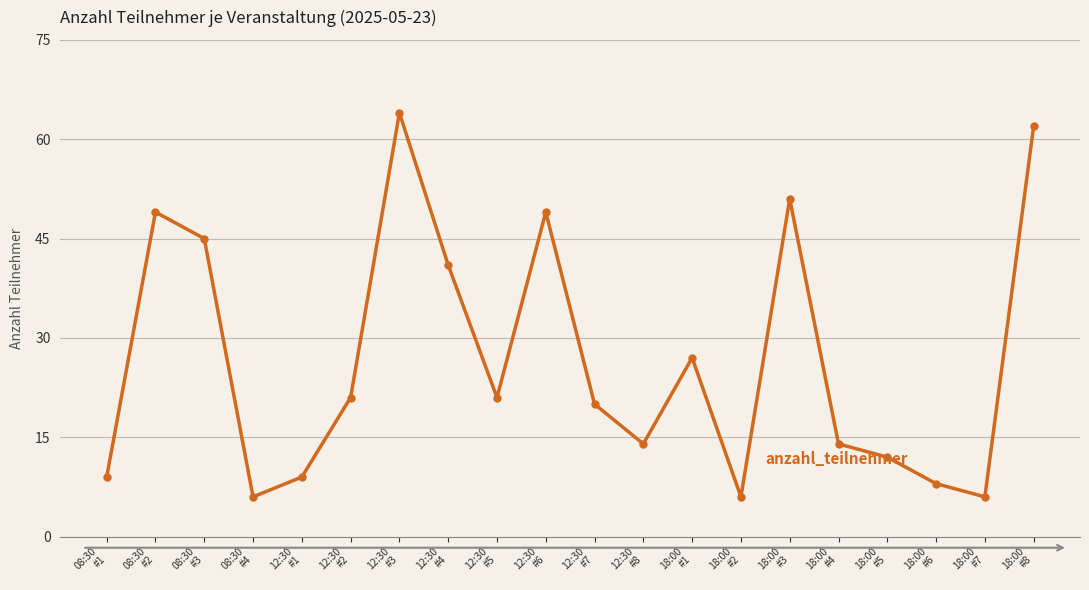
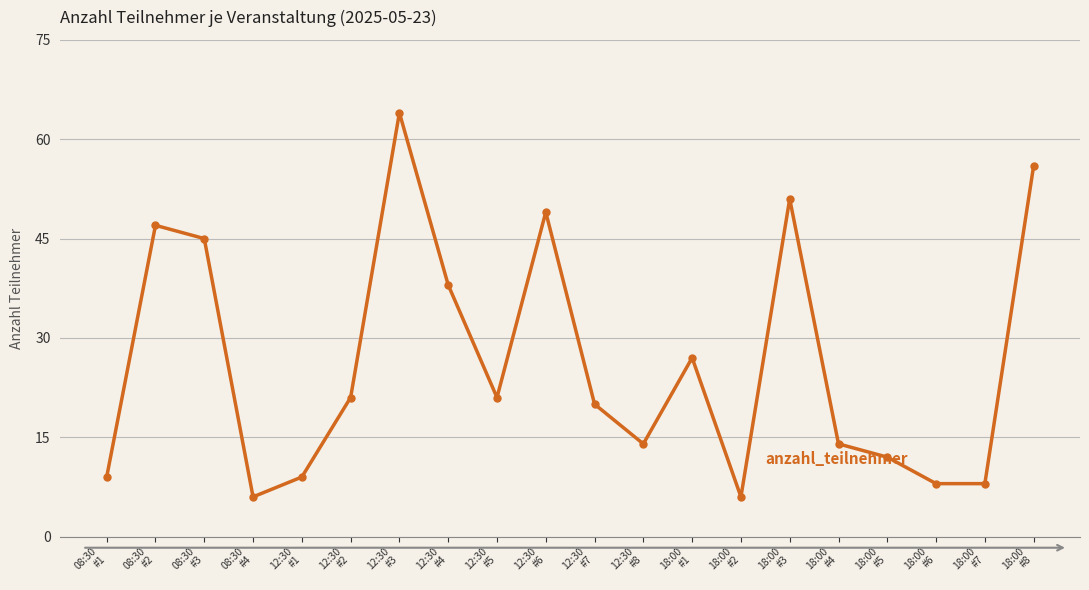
08:30 #2: 49 -> 47
12:30 #4: 41 -> 38
18:00 #7: 6 -> 8
18:00 #8: 62 -> 56
